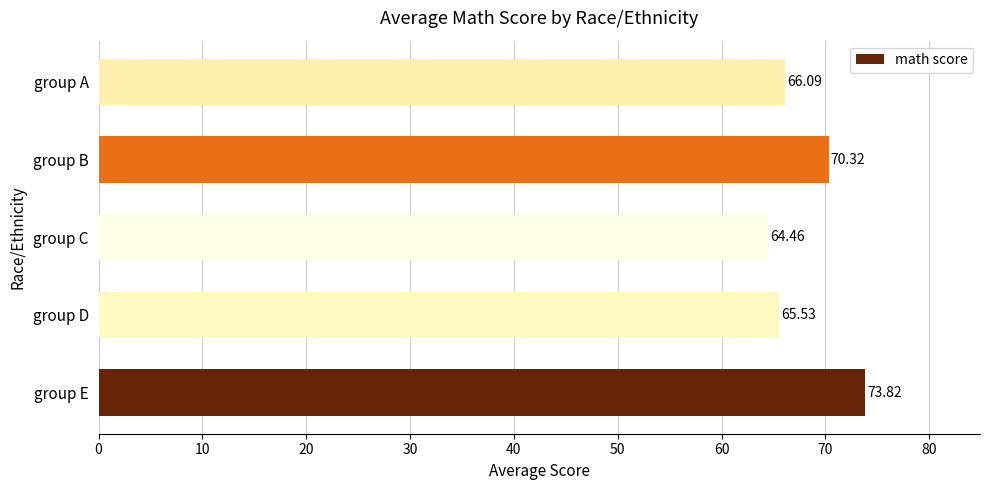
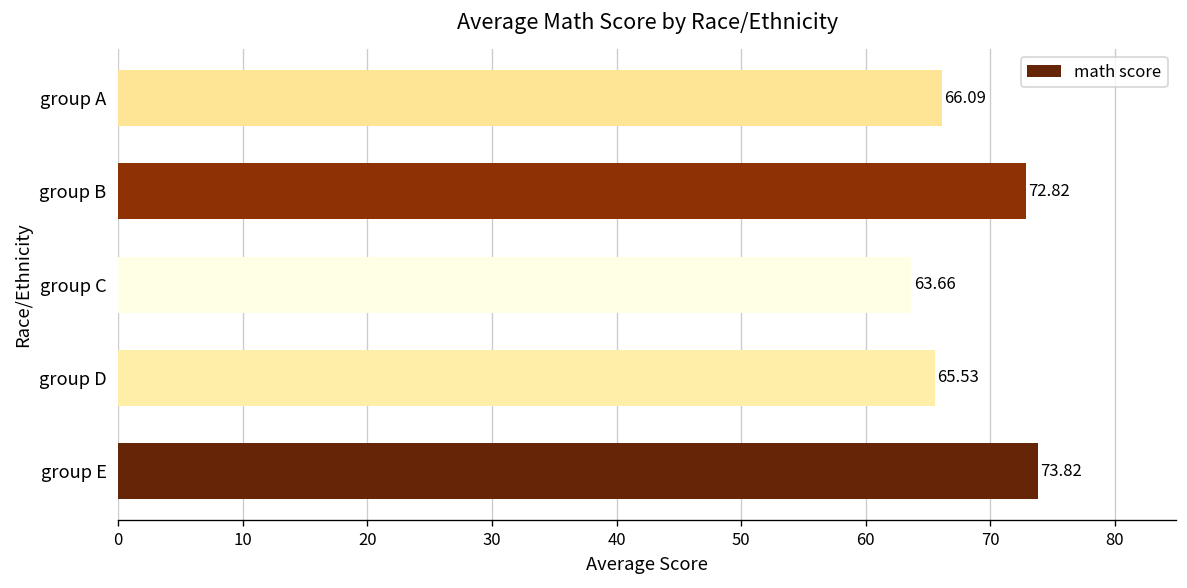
group B: 70.32 -> 72.82
group C: 64.46 -> 63.66
